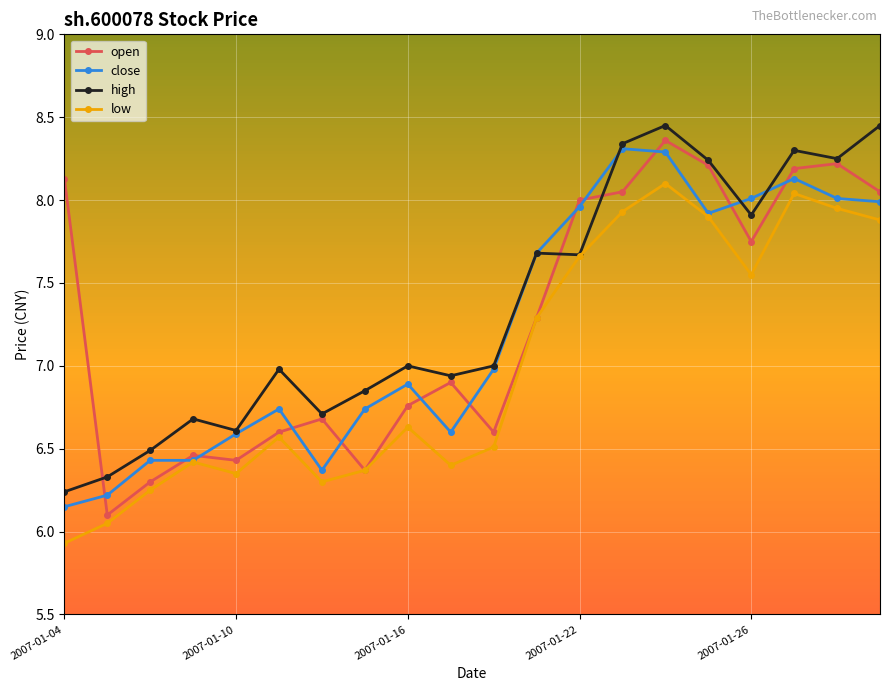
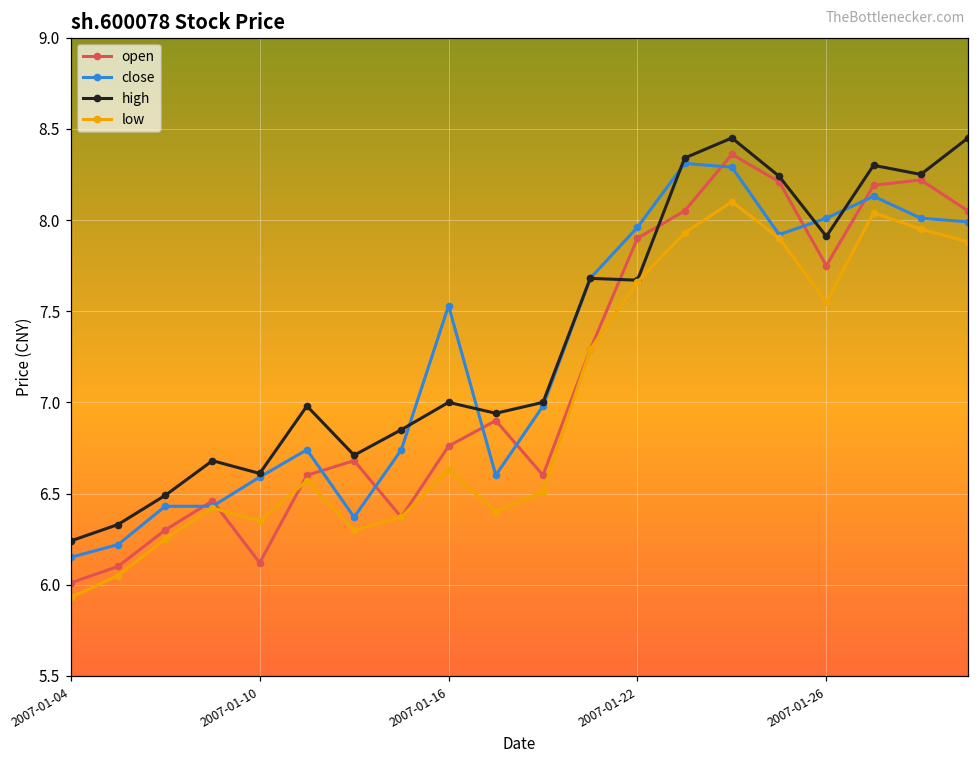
open, 2007-01-04: 8.13 -> 6.01
open, 2007-01-10: 6.43 -> 6.12
close, 2007-01-16: 6.89 -> 7.53
open, 2007-01-22: 8.0 -> 7.9
